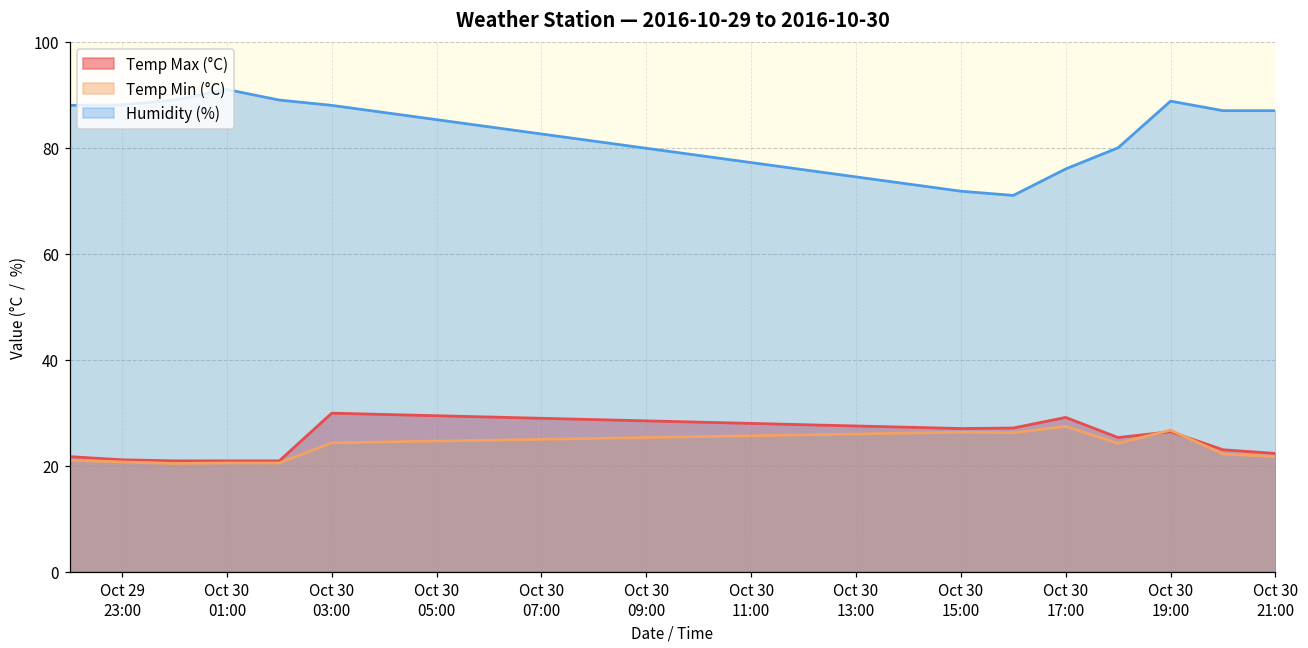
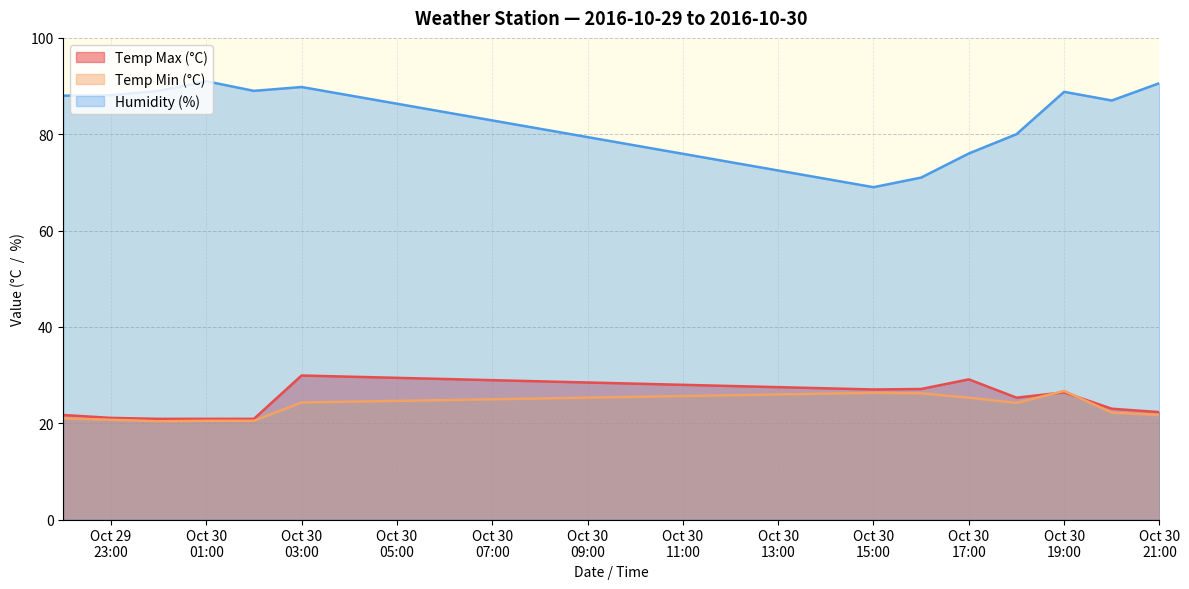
Humidity (%), Oct 30 03:00: 88 -> 90
Humidity (%), Oct 30 15:00: 72 -> 69
Temp Min (°C), Oct 30 17:00: 27 -> 25
Humidity (%), Oct 30 21:00: 87 -> 91
